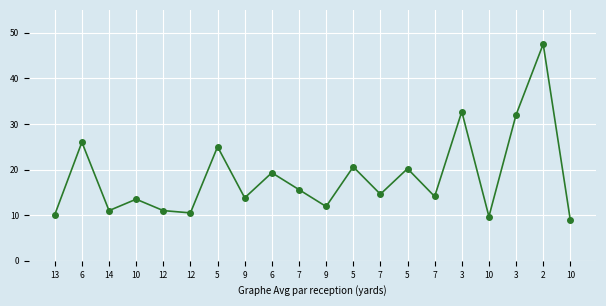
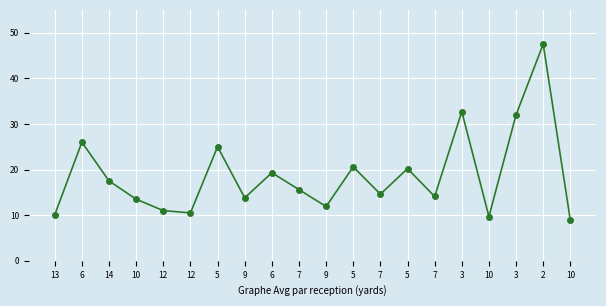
14: 11 -> 18
